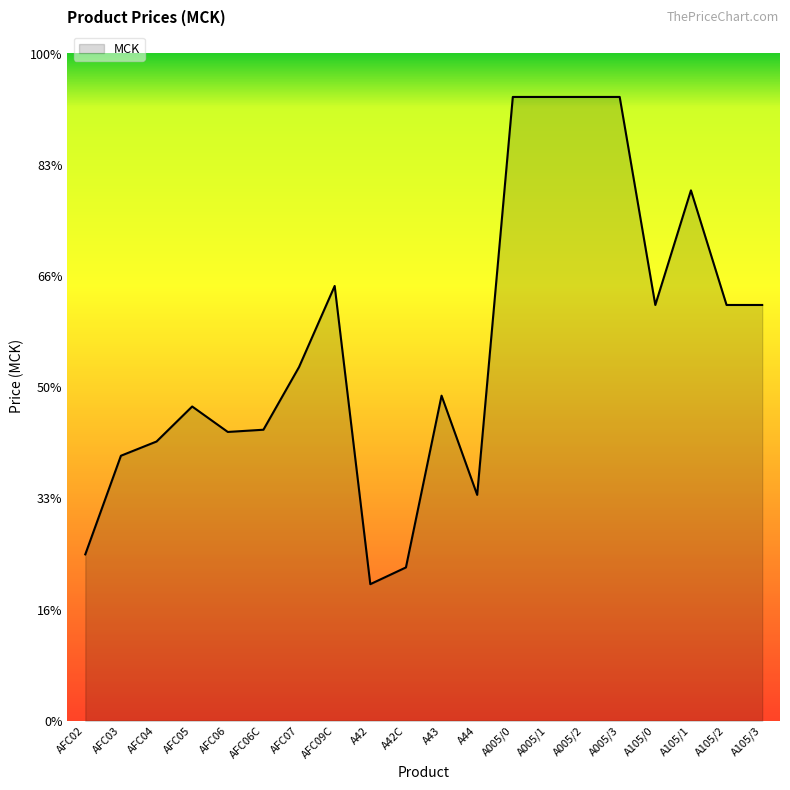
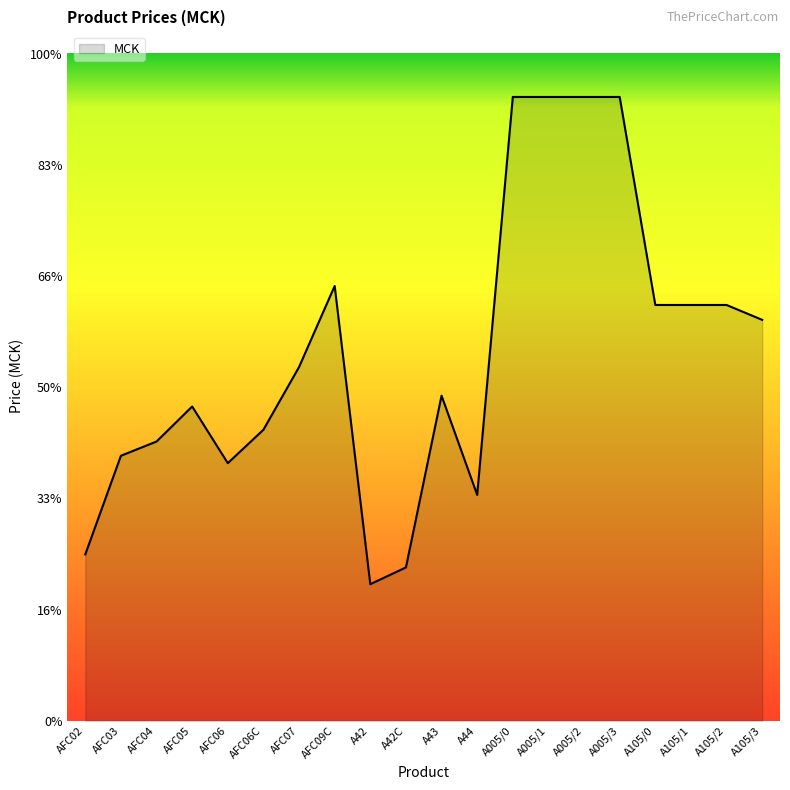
AFC06: 43% -> 39%
A105/1: 80% -> 62%
A105/3: 62% -> 60%
